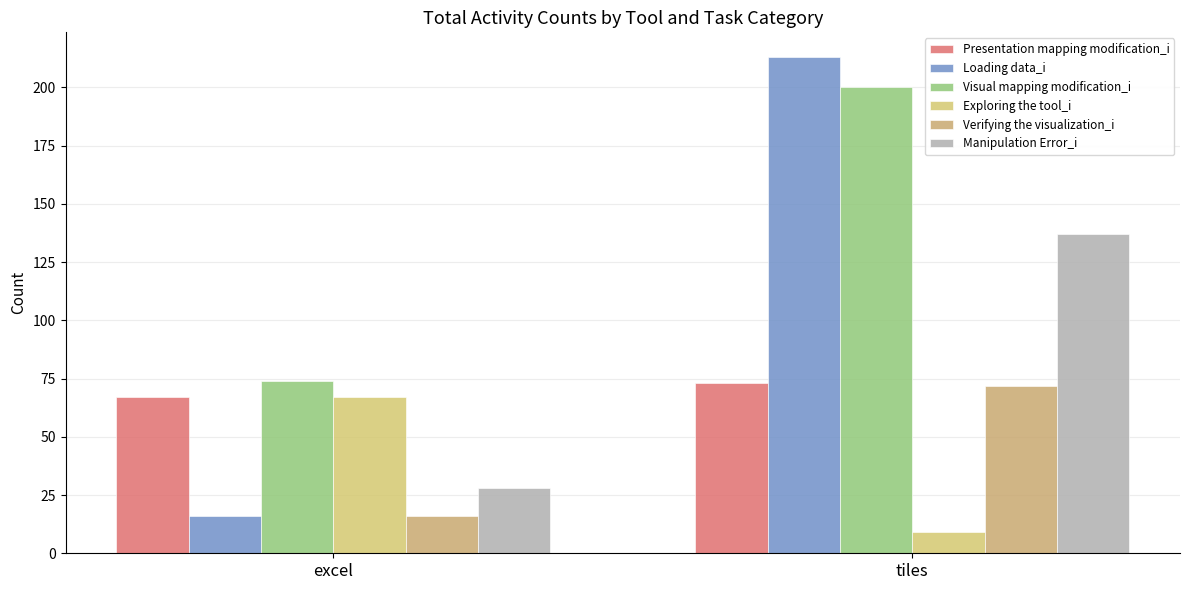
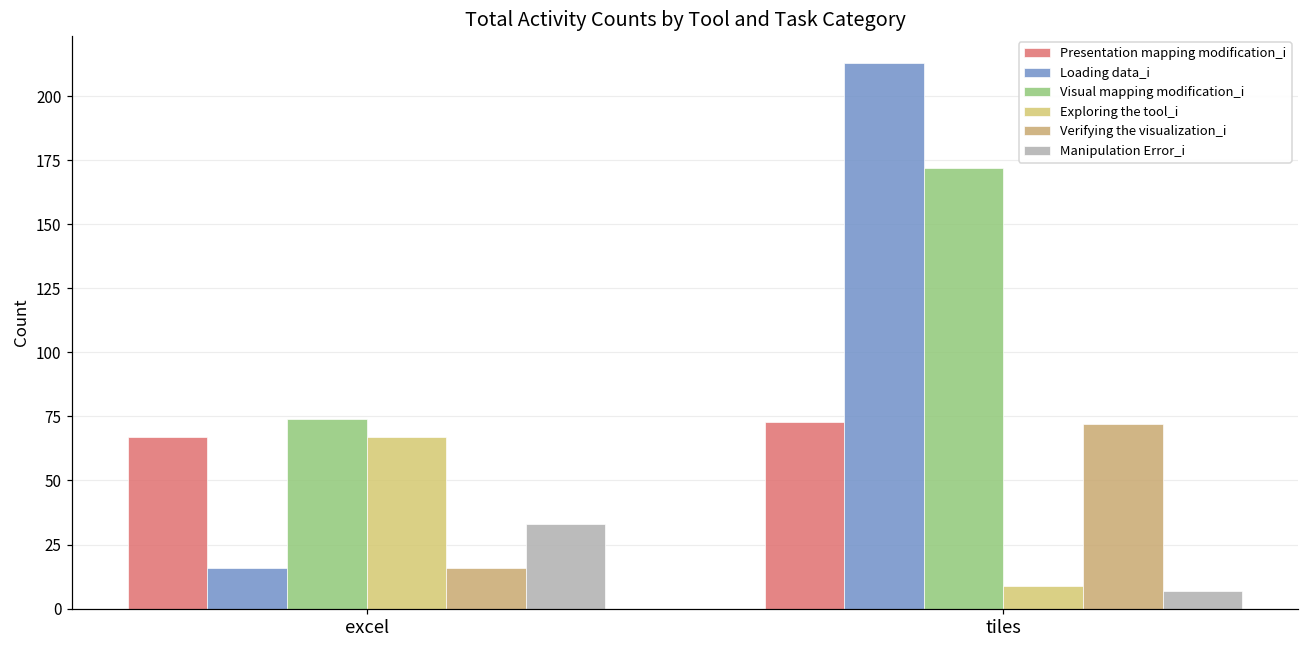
Manipulation Error_i, excel: 28 -> 33
Visual mapping modification_i, tiles: 200 -> 172
Manipulation Error_i, tiles: 137 -> 7
